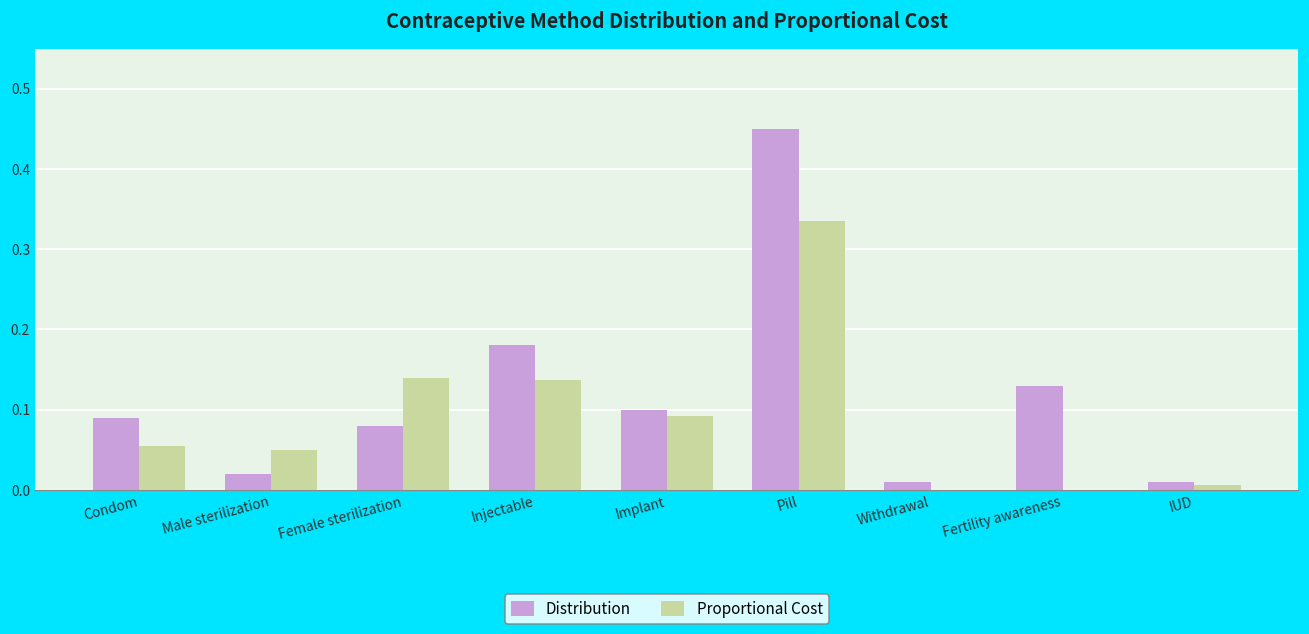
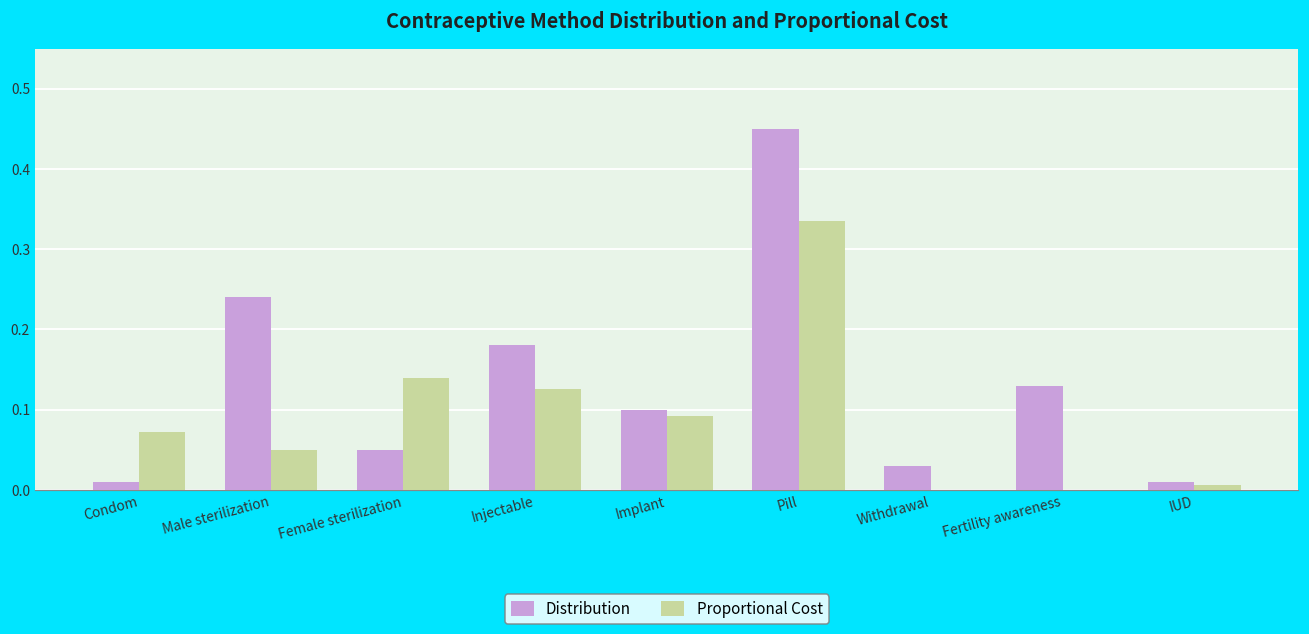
Distribution, Condom: 0.09 -> 0.01
Proportional Cost, Condom: 0.05 -> 0.07
Distribution, Male sterilization: 0.02 -> 0.24
Distribution, Female sterilization: 0.08 -> 0.05
Proportional Cost, Injectable: 0.14 -> 0.13
Distribution, Withdrawal: 0.01 -> 0.03
